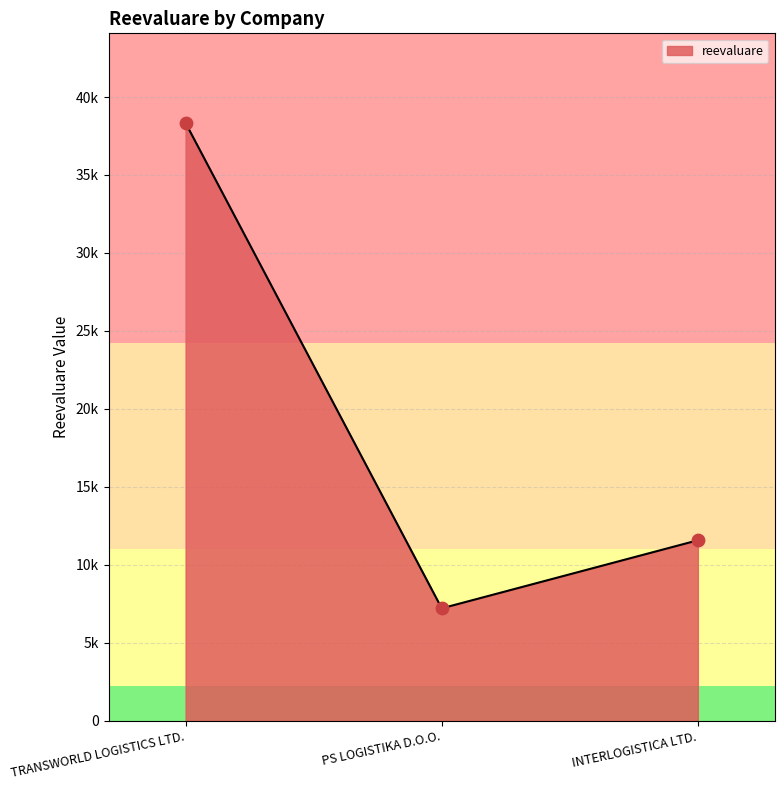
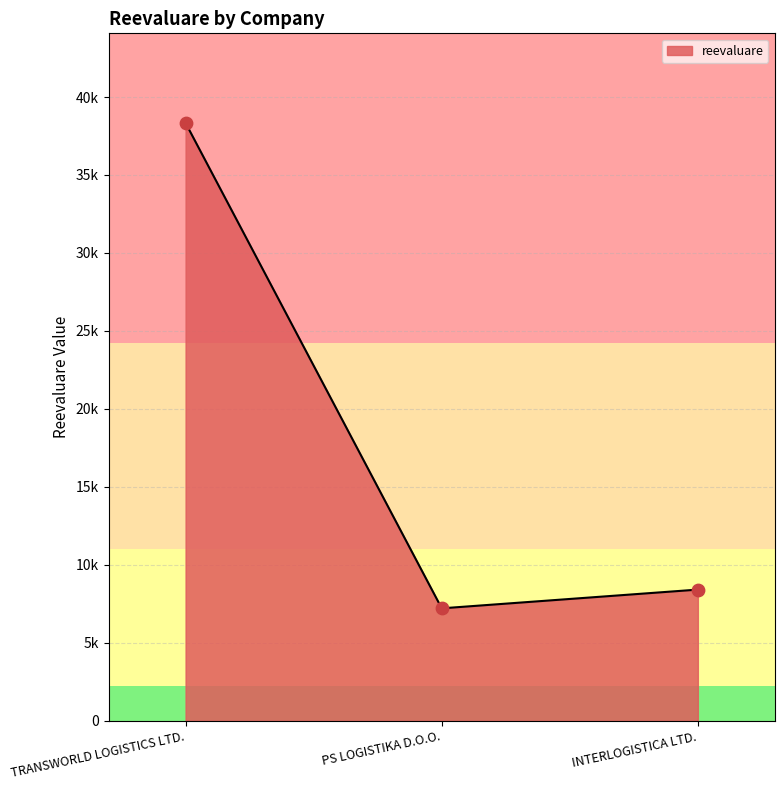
INTERLOGISTICA LTD.: 11600 -> 8400
